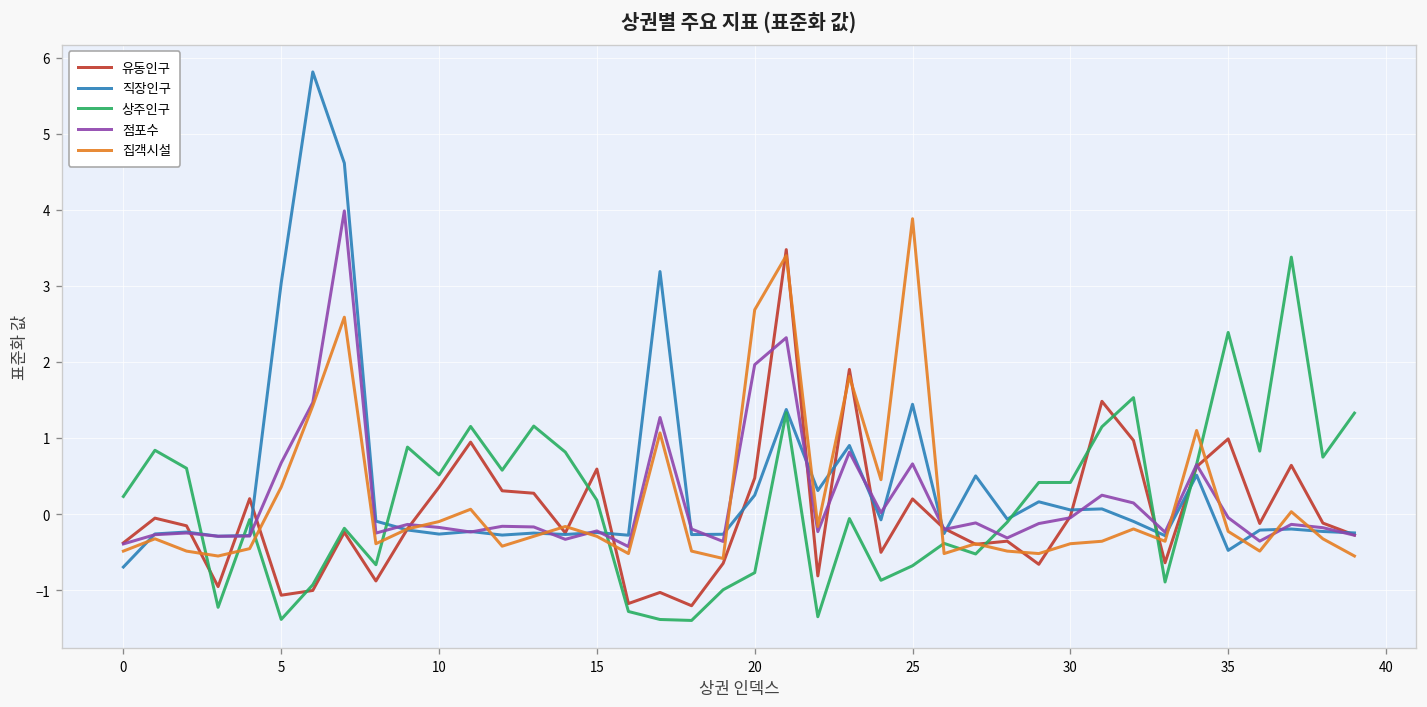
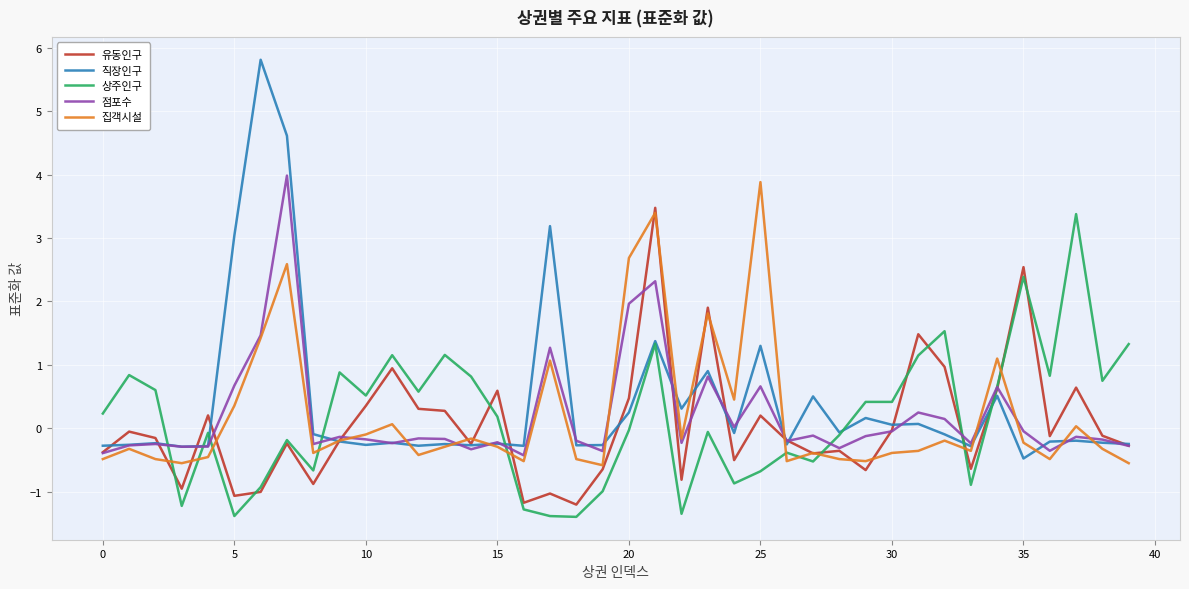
직장인구, 0: -0.7 -> -0.3
상주인구, 20: -0.8 -> 0.0
직장인구, 25: 1.4 -> 1.3
유동인구, 35: 1.0 -> 2.5
